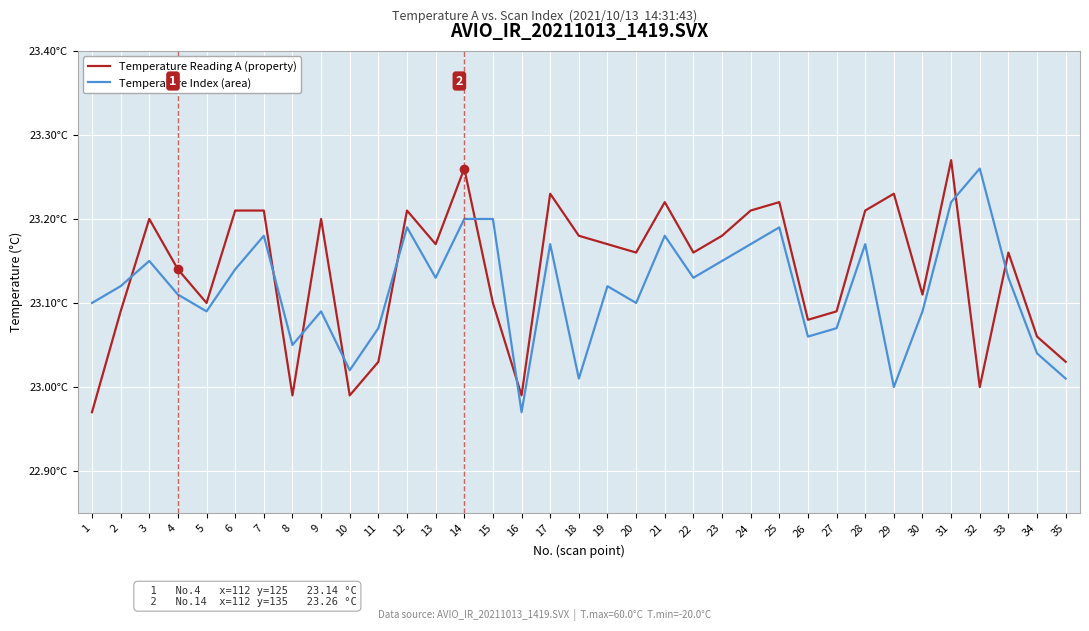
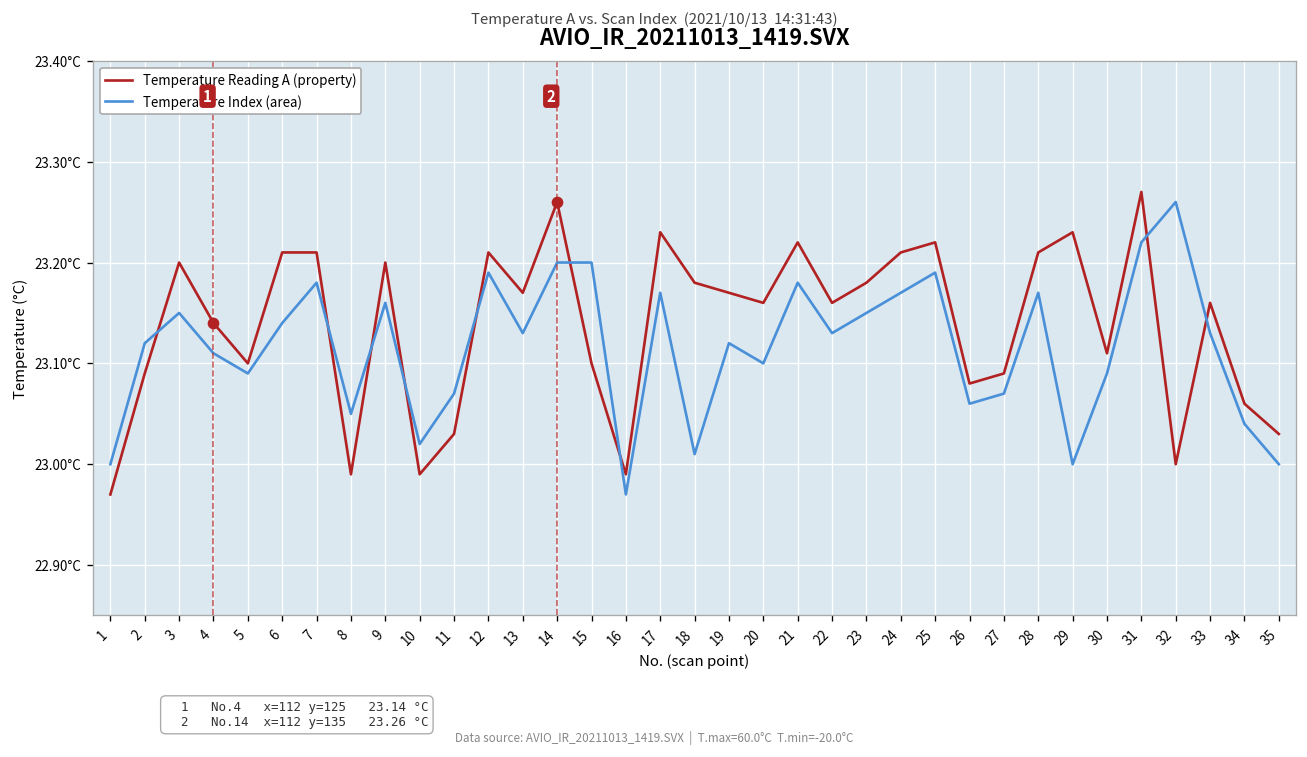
Temperature Index (area), 1: 23.1°C -> 23.0°C
Temperature Index (area), 9: 23.09°C -> 23.16°C
Temperature Index (area), 35: 23.01°C -> 23.00°C
